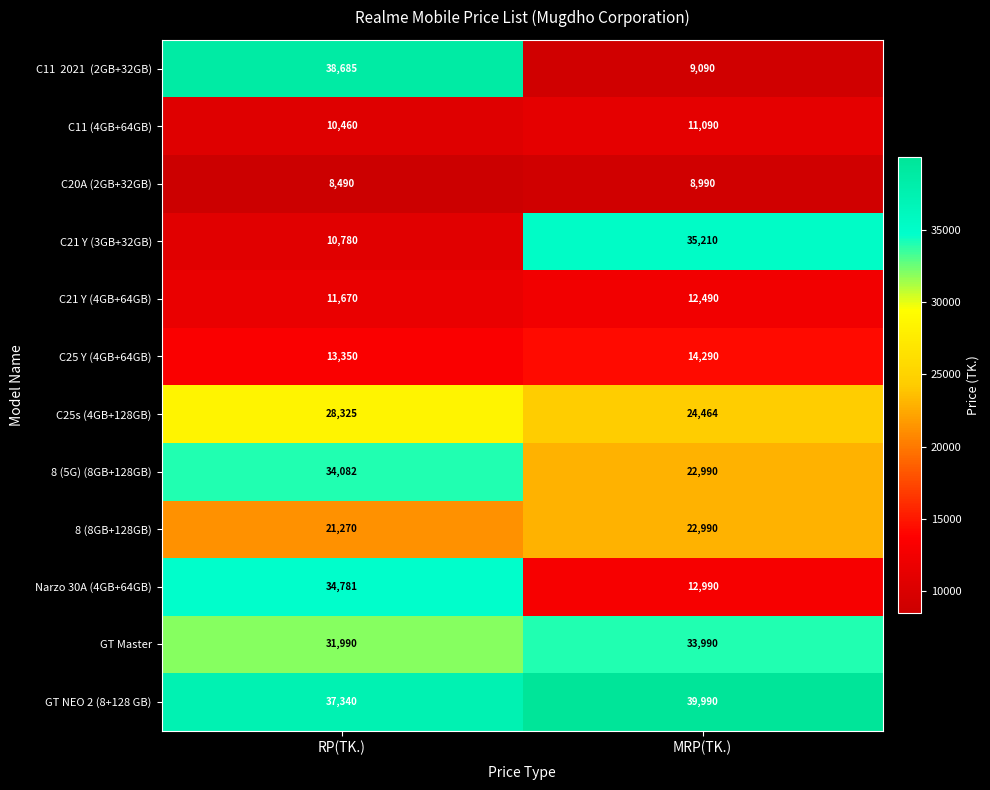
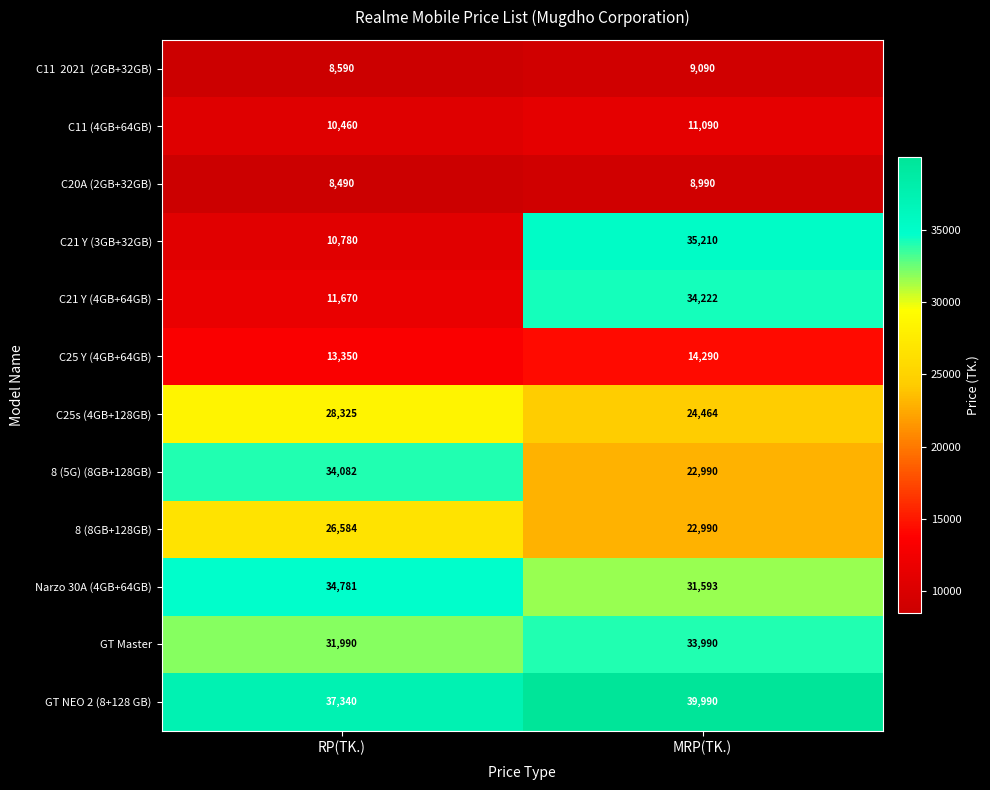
C11 2021 (2GB+32GB), RP(TK.): 38,685 -> 8,590
C21 Y (4GB+64GB), MRP(TK.): 12,490 -> 34,222
8 (8GB+128GB), RP(TK.): 21,270 -> 26,584
Narzo 30A (4GB+64GB), MRP(TK.): 12,990 -> 31,593
